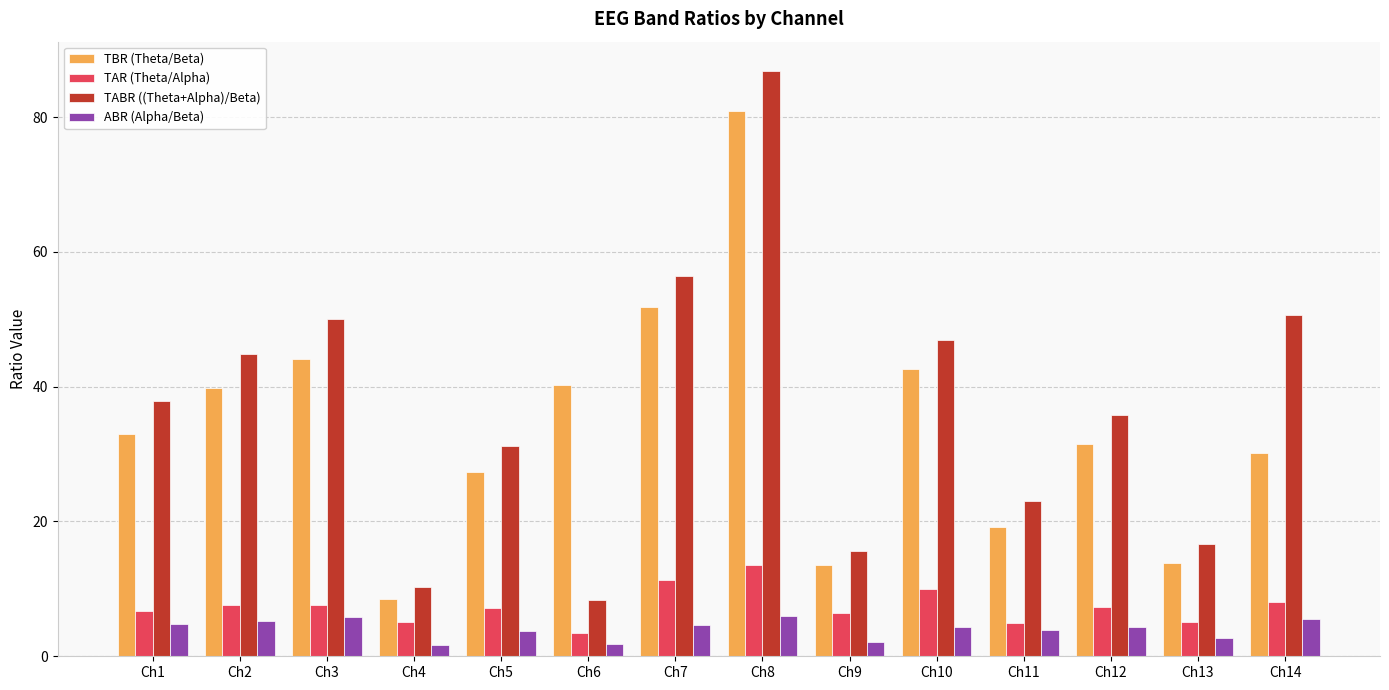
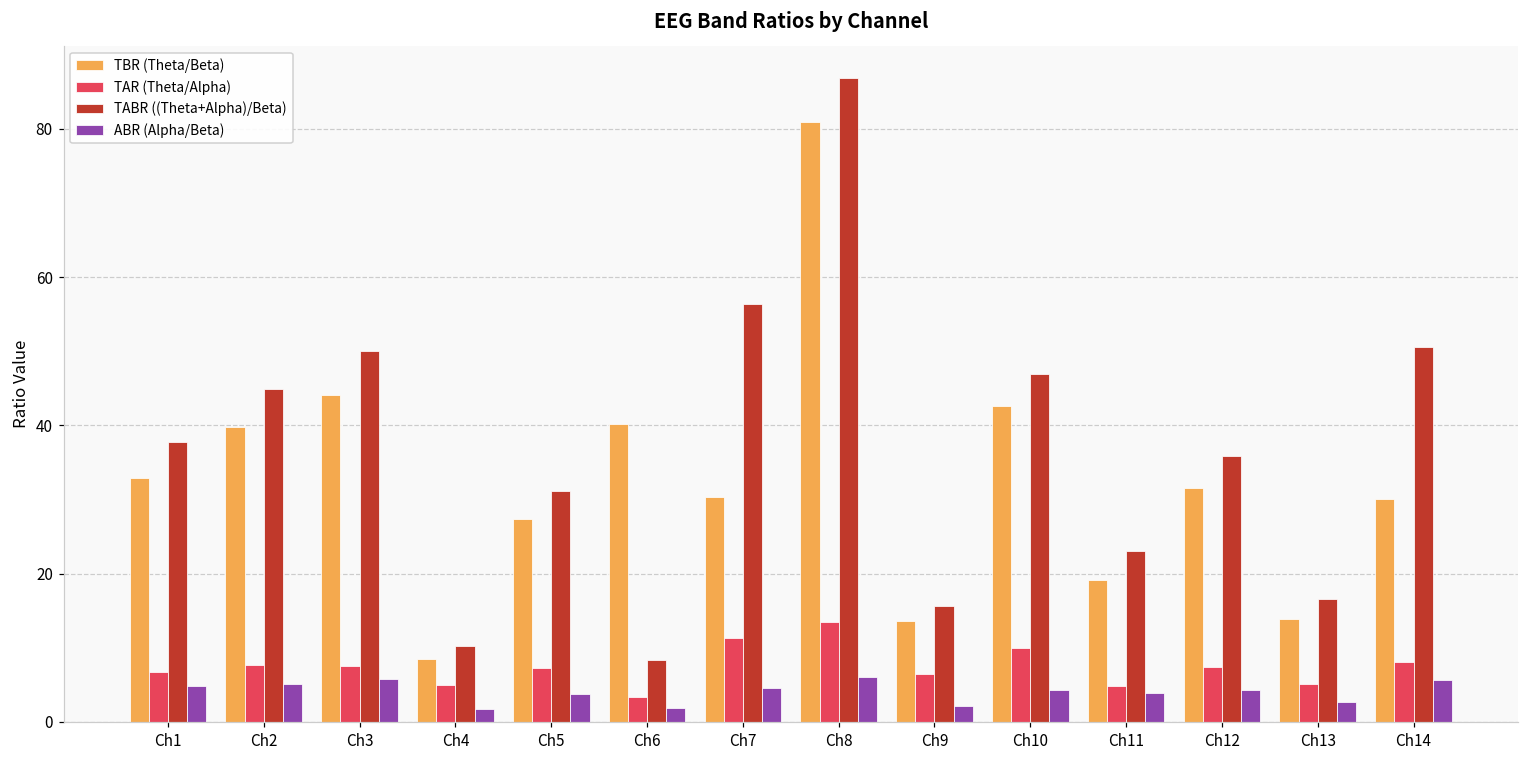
TBR (Theta/Beta), Ch7: 52 -> 30
